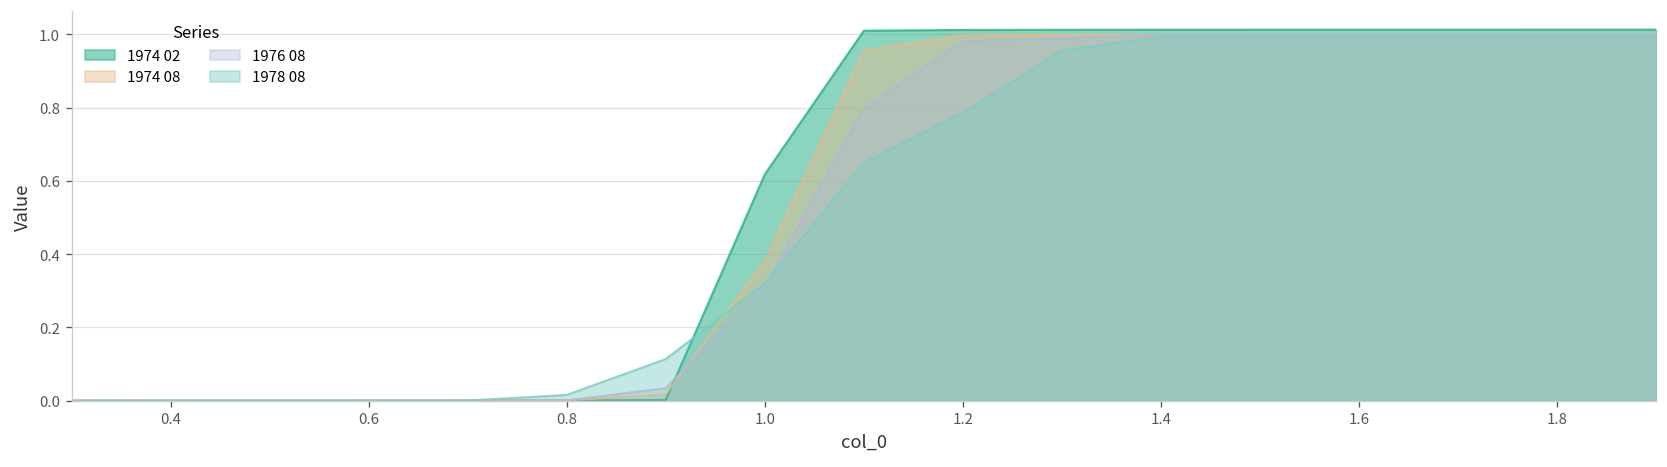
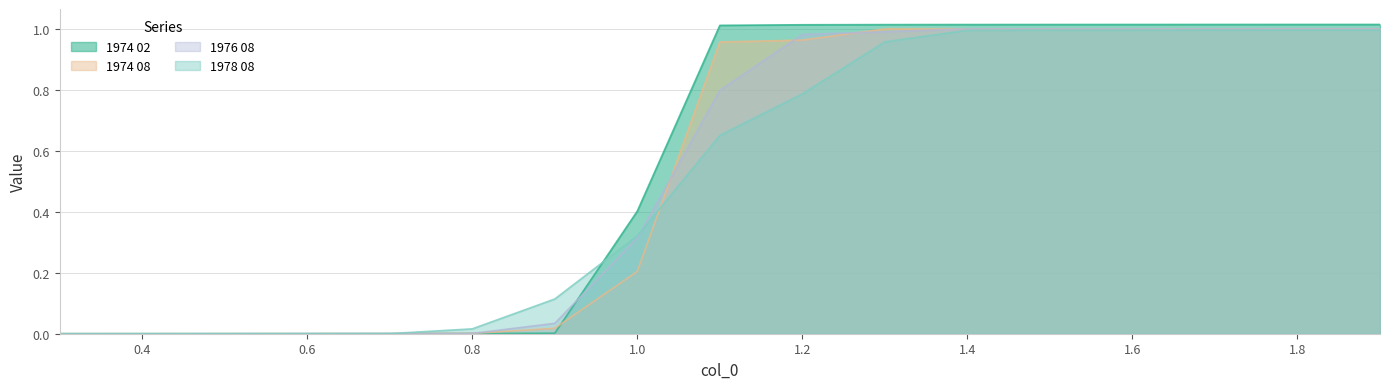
1974 02, 1.0: 0.62 -> 0.40
1974 08, 1.0: 0.38 -> 0.20
1974 08, 1.2: 1.00 -> 0.96
